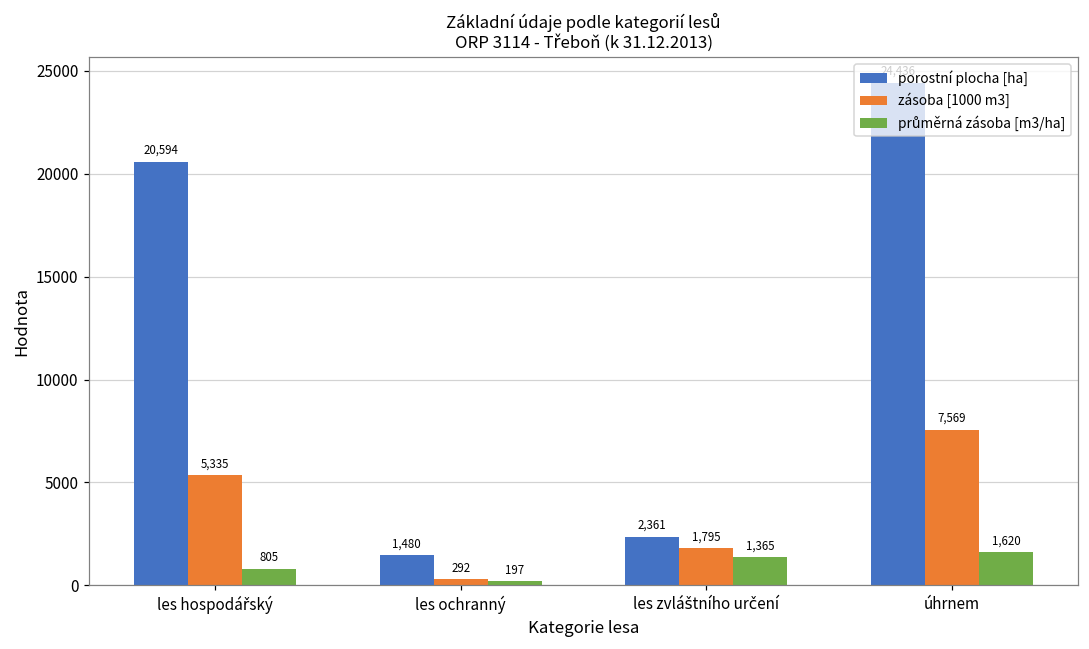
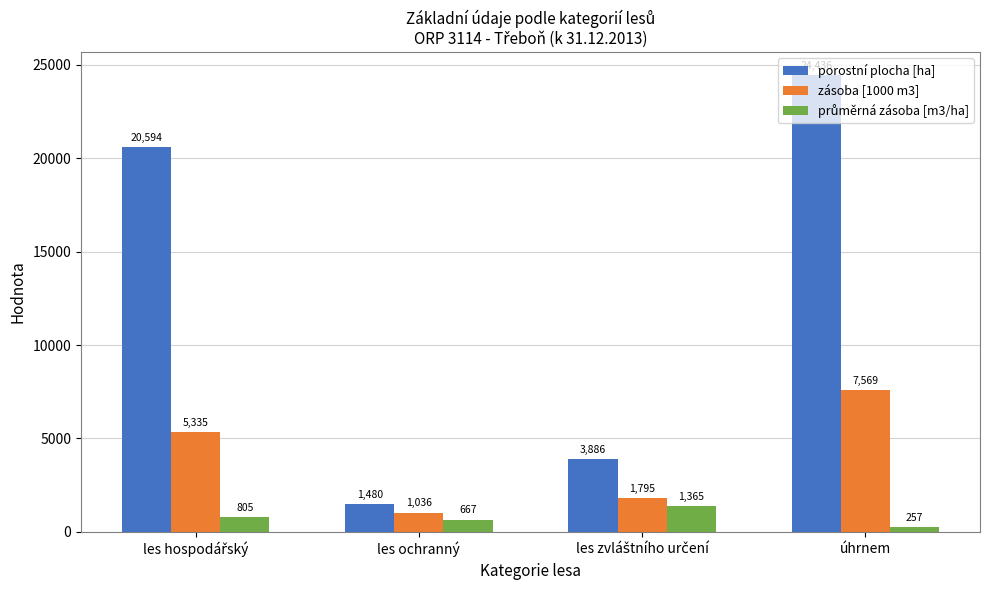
zásoba [1000 m3], les ochranný: 292 -> 1,036
průměrná zásoba [m3/ha], les ochranný: 197 -> 667
porostní plocha [ha], les zvláštního určení: 2,361 -> 3,886
průměrná zásoba [m3/ha], úhrnem: 1,620 -> 257
